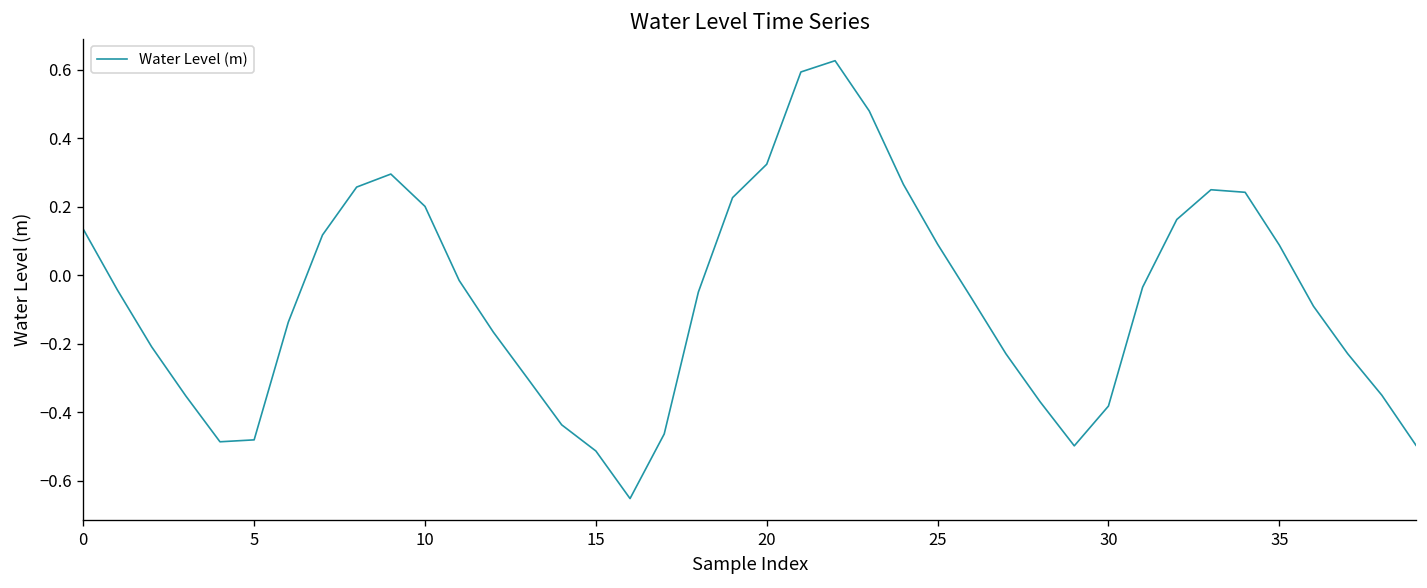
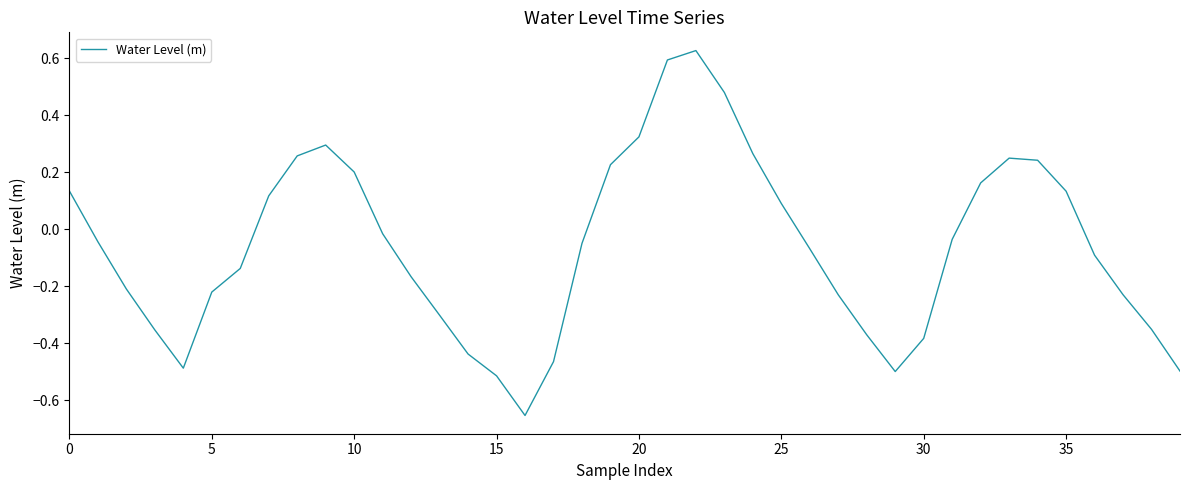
5: -0.48 -> -0.22
35: 0.09 -> 0.13
